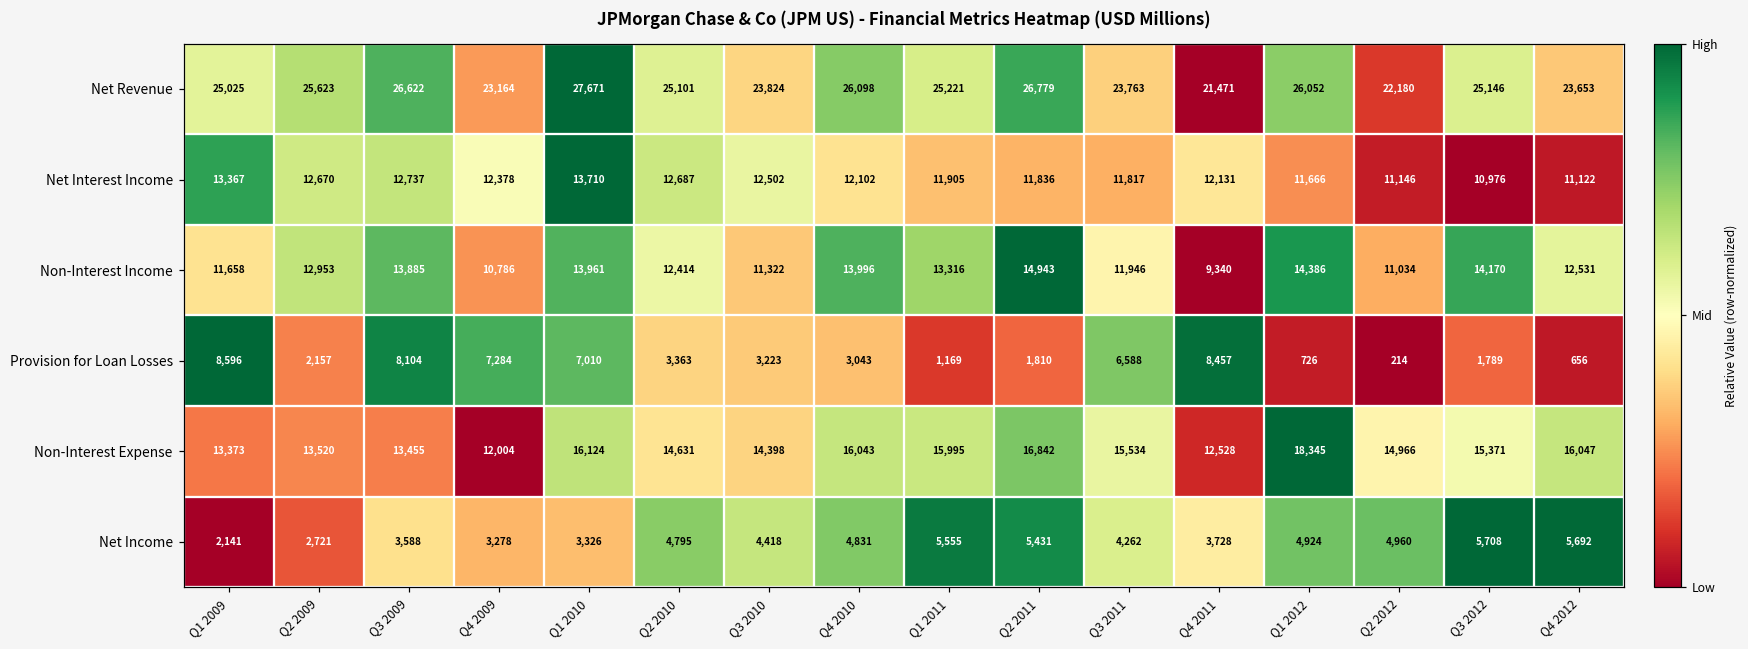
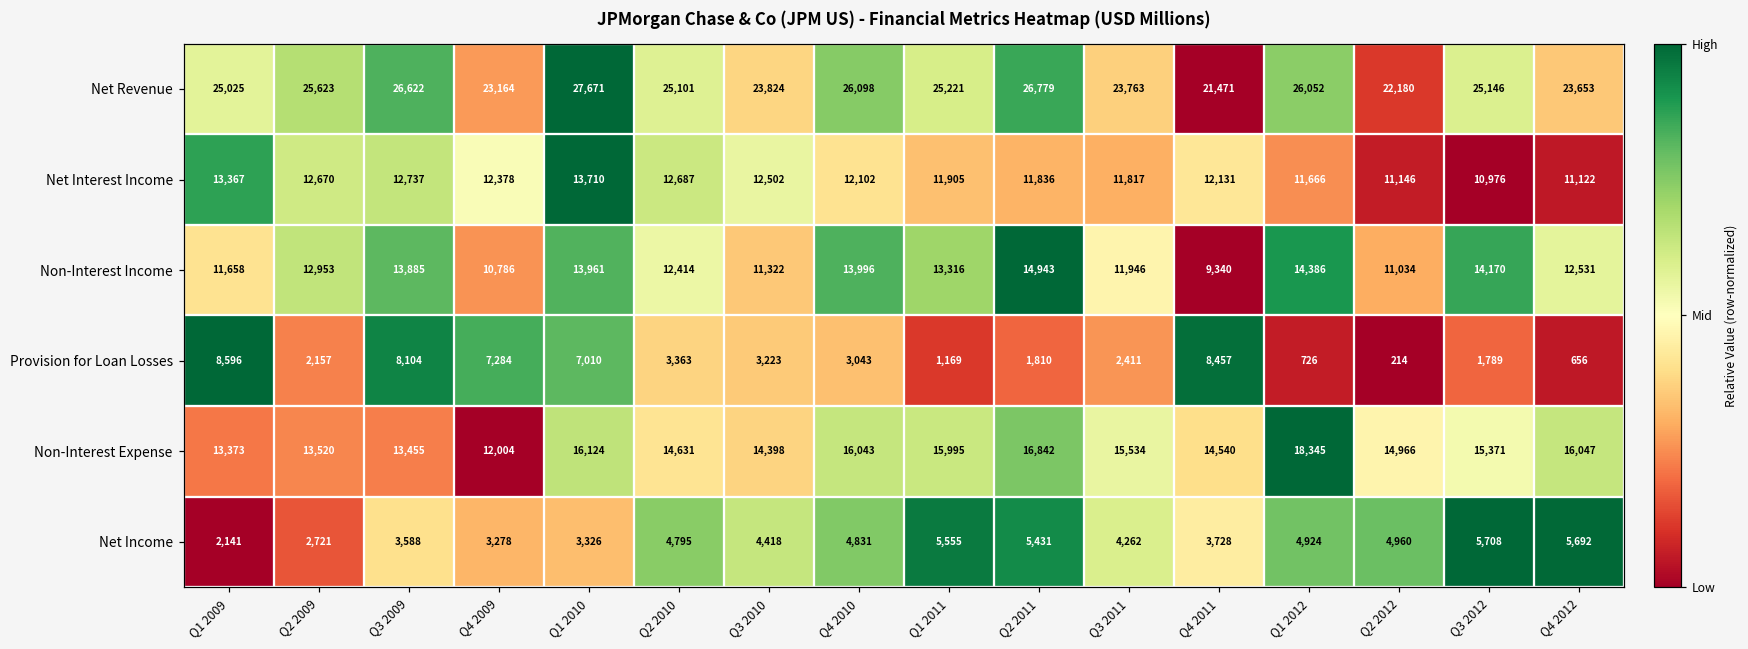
Provision for Loan Losses, Q3 2011: 6,588 -> 2,411
Non-Interest Expense, Q4 2011: 12,528 -> 14,540
